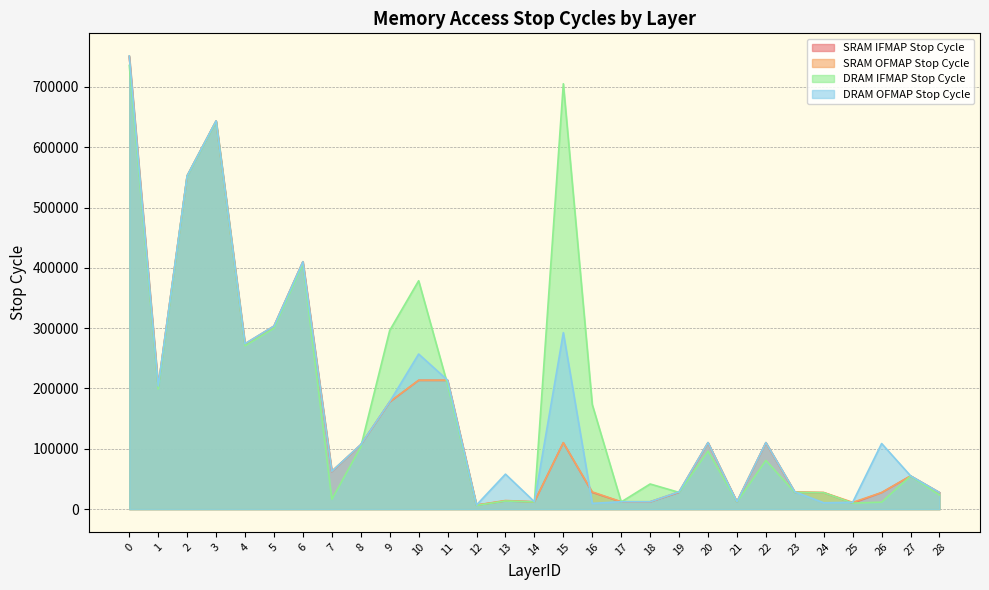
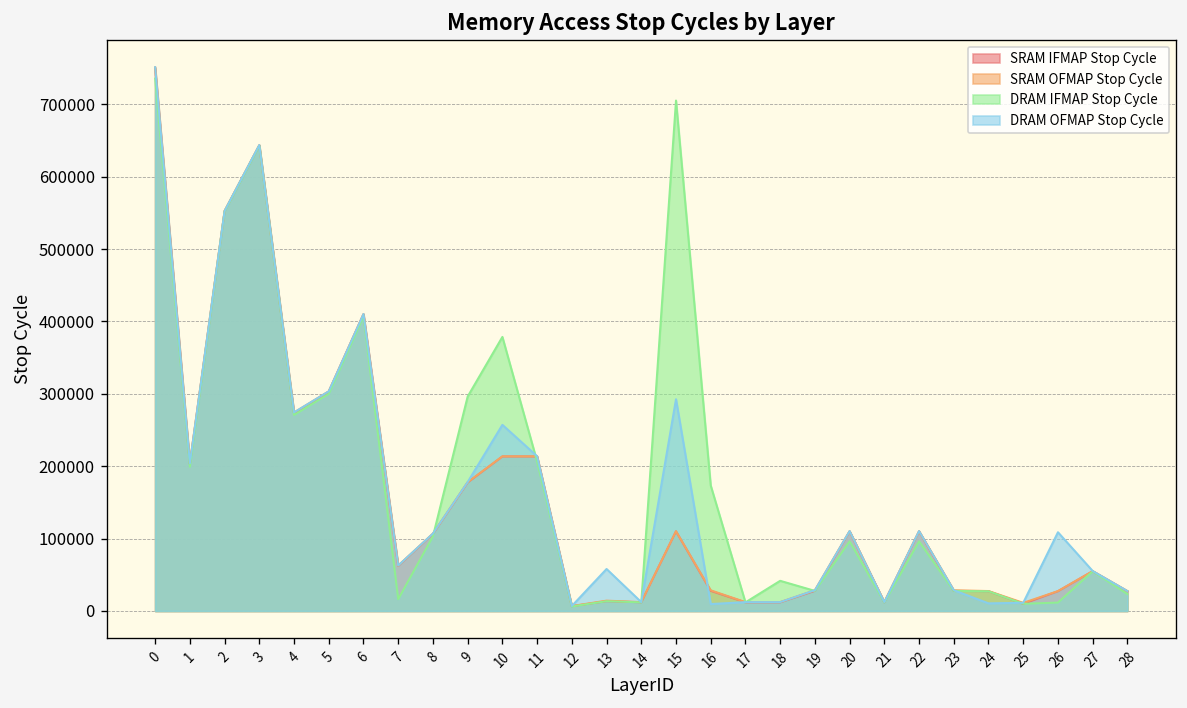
DRAM IFMAP Stop Cycle, 22: 80000 -> 100000
